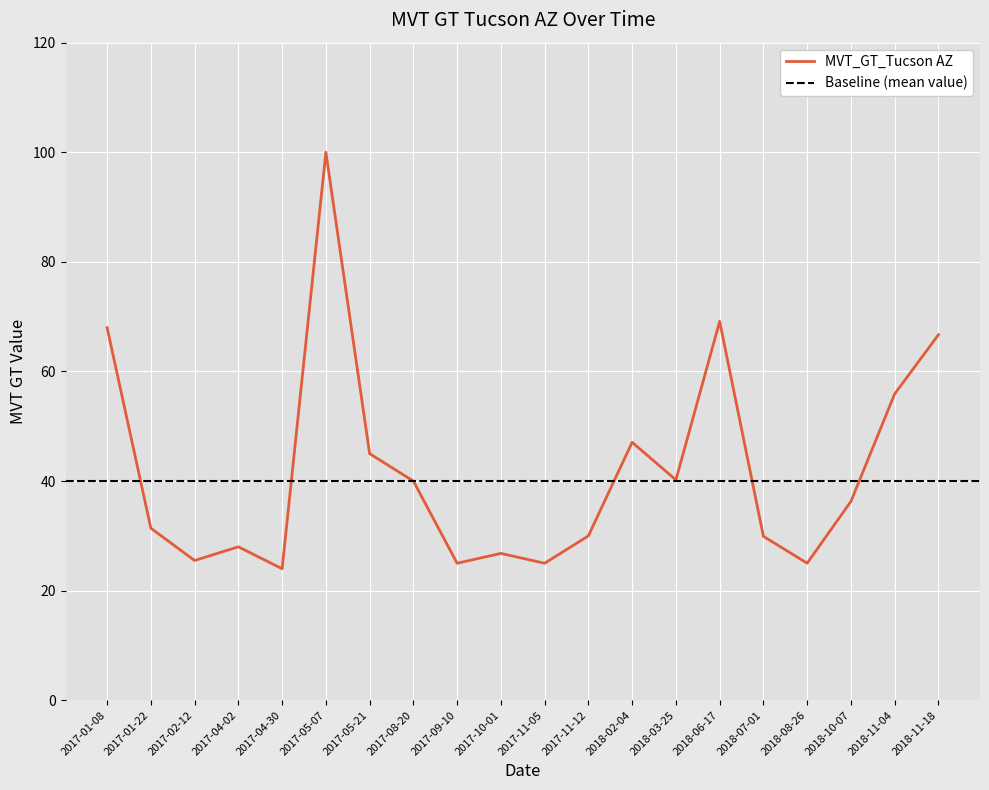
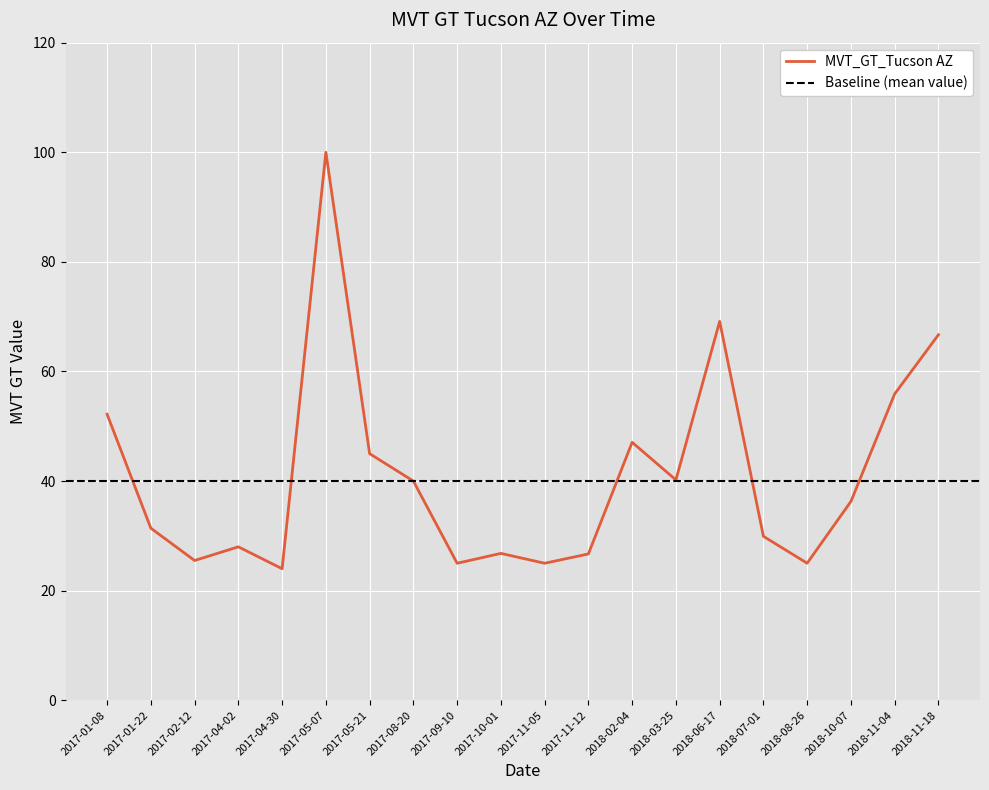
2017-01-08: 68 -> 52
2017-11-12: 30 -> 27
